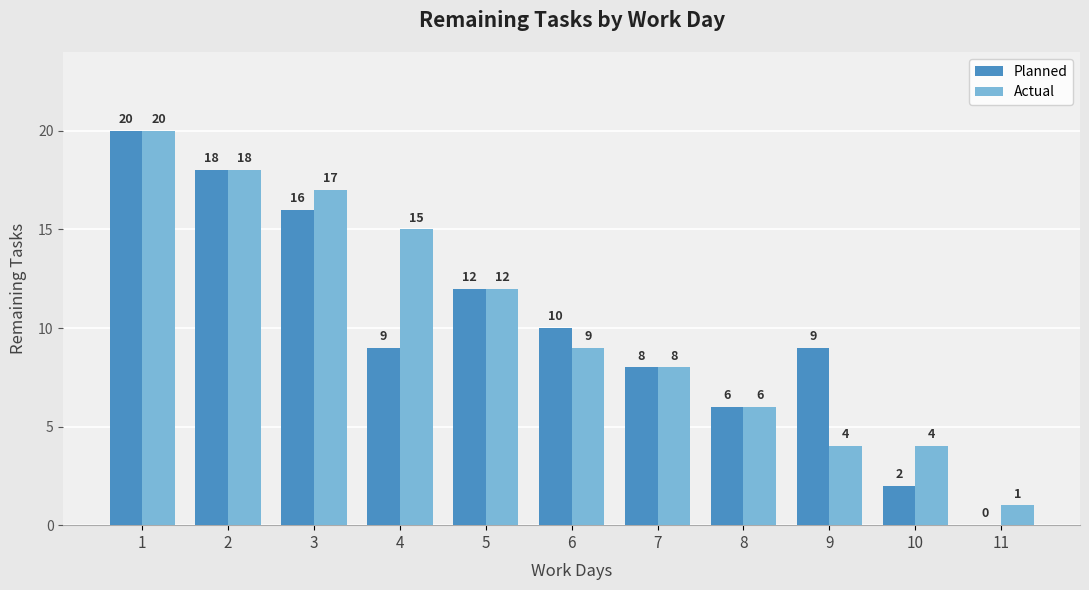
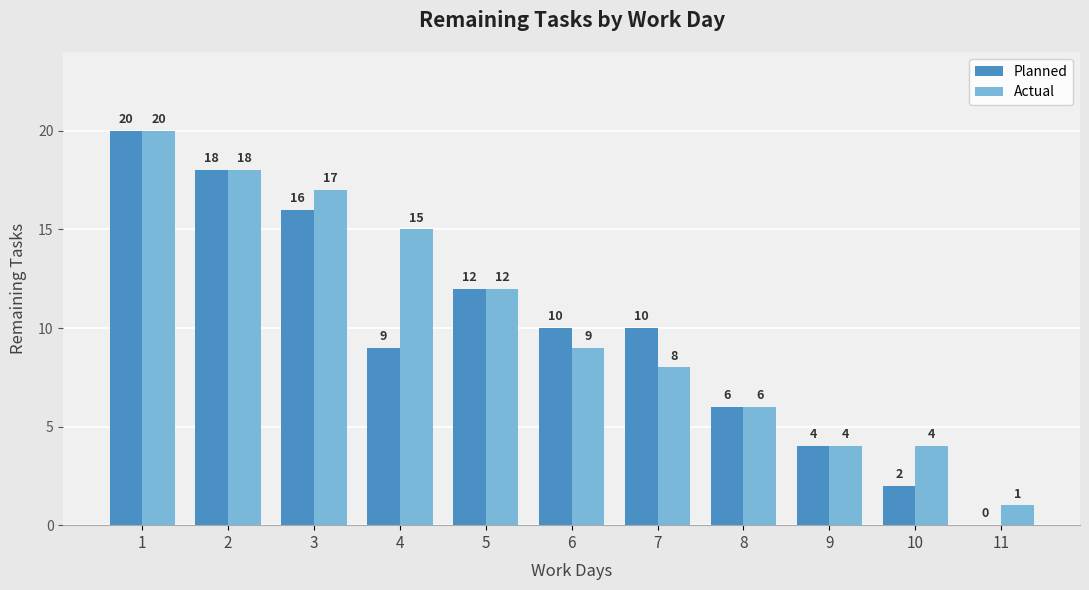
Planned, 7: 8 -> 10
Planned, 9: 9 -> 4
